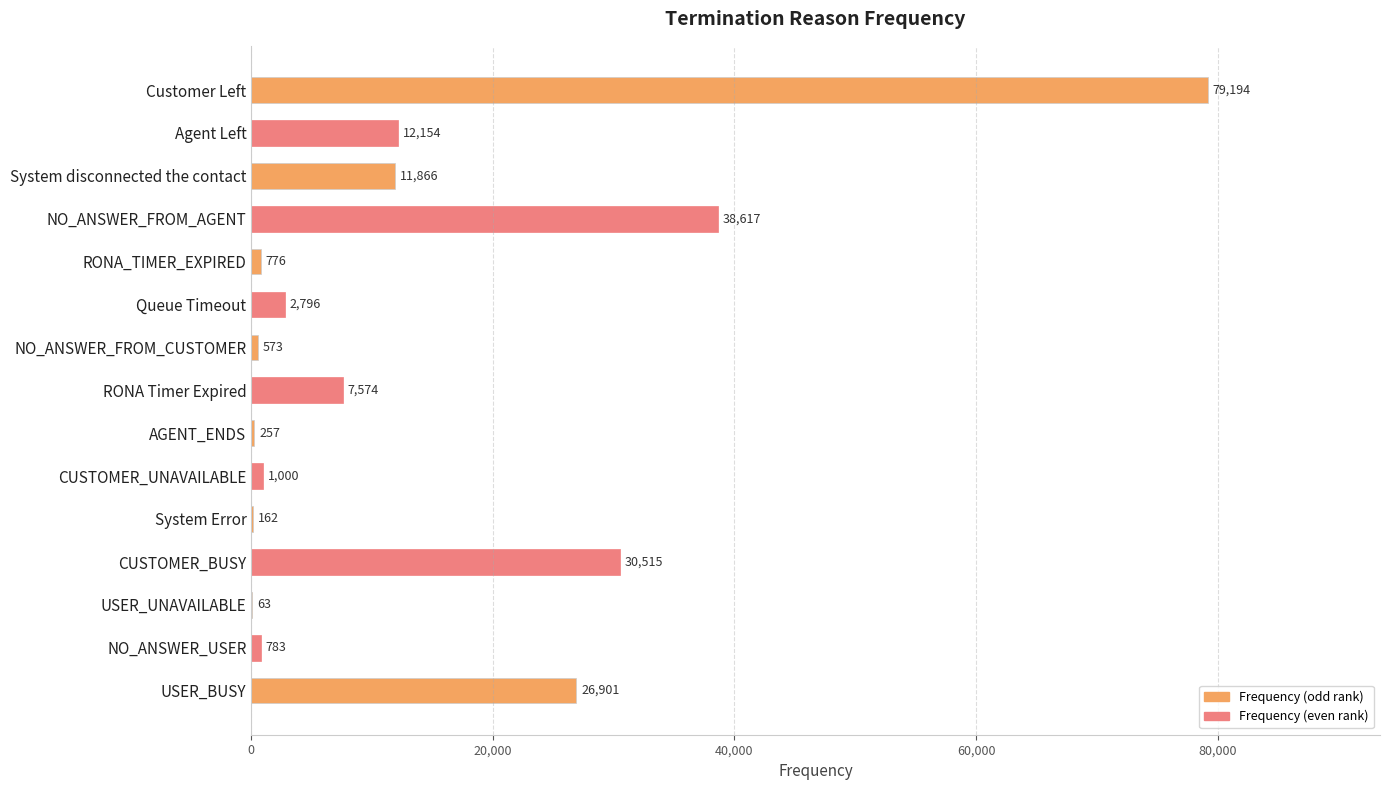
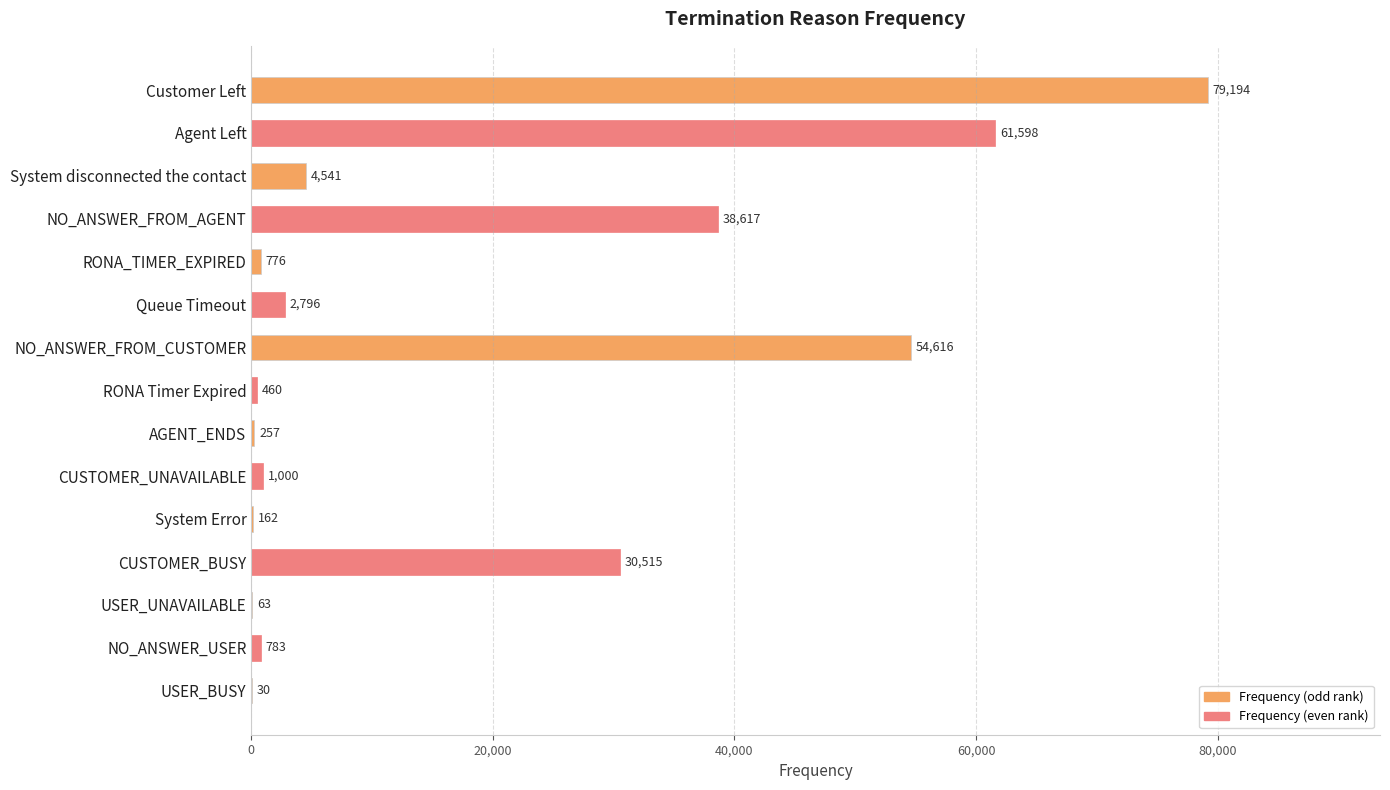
Agent Left: 12,154 -> 61,598
System disconnected the contact: 11,866 -> 4,541
NO_ANSWER_FROM_CUSTOMER: 573 -> 54,616
RONA Timer Expired: 7,574 -> 460
USER_BUSY: 26,901 -> 30
